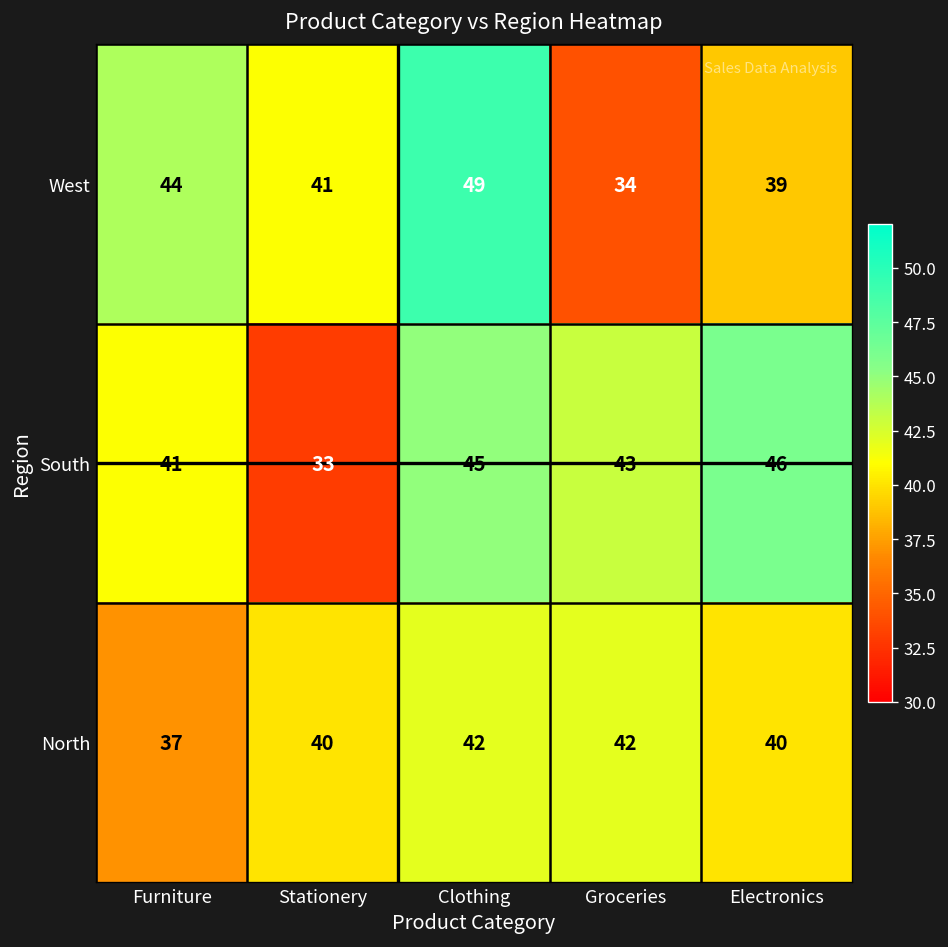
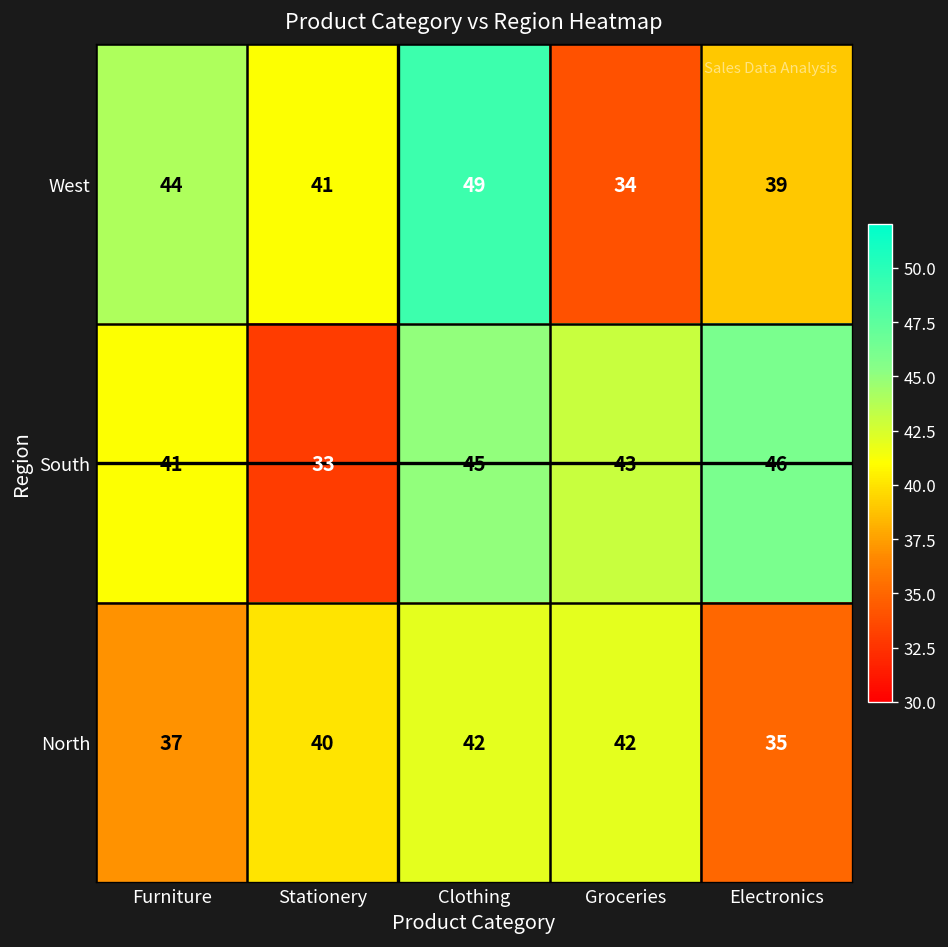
North, Electronics: 40 -> 35
